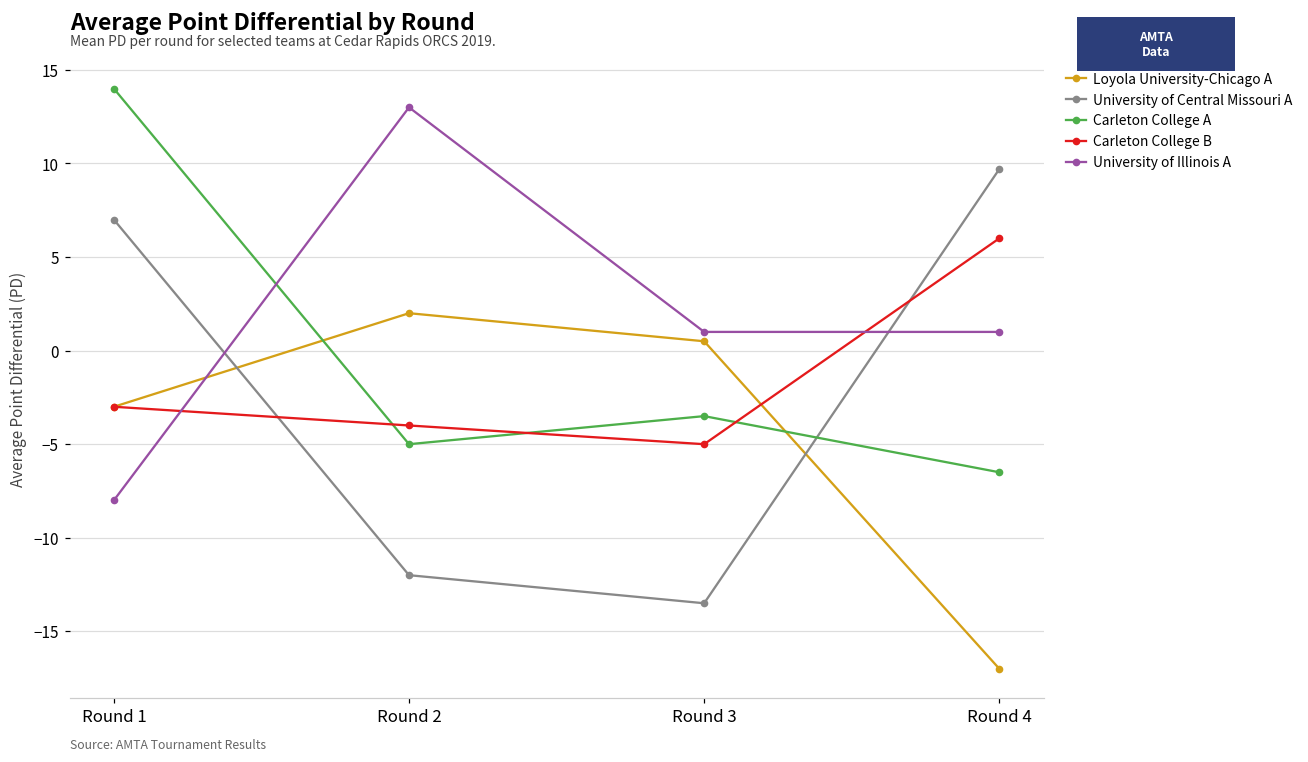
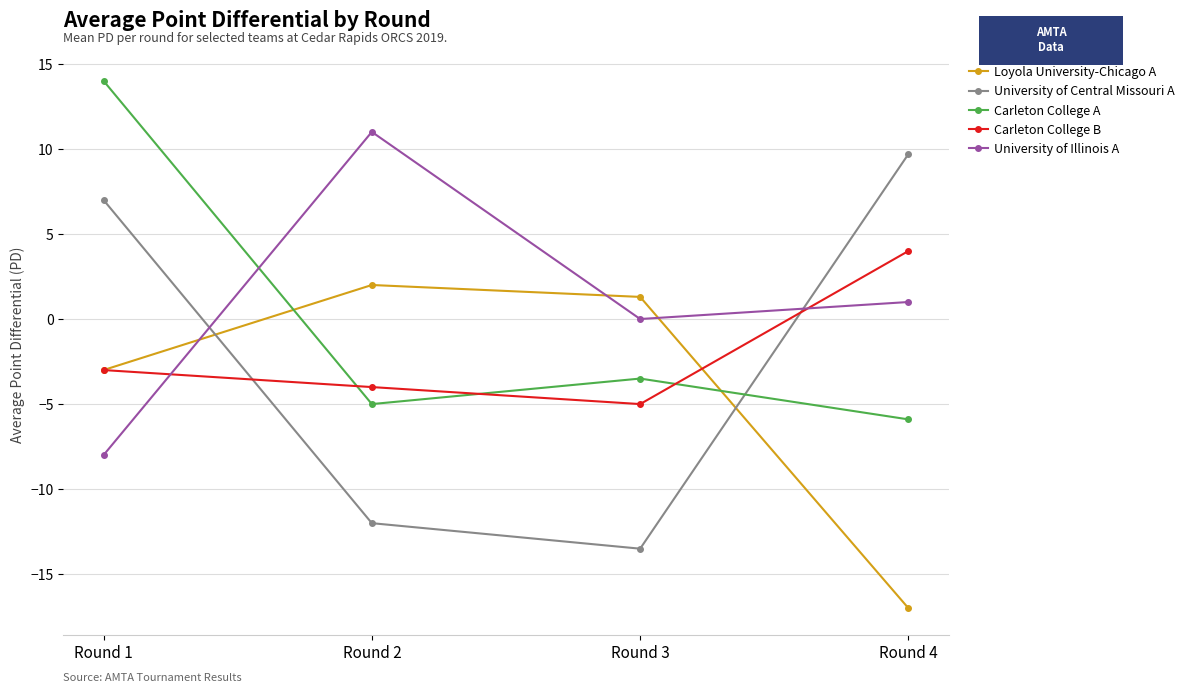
University of Illinois A, Round 2: 13 -> 11
Loyola University-Chicago A, Round 3: 0.5 -> 1.3
University of Illinois A, Round 3: 1 -> 0
Carleton College A, Round 4: -6.5 -> -5.9
Carleton College B, Round 4: 6 -> 4
